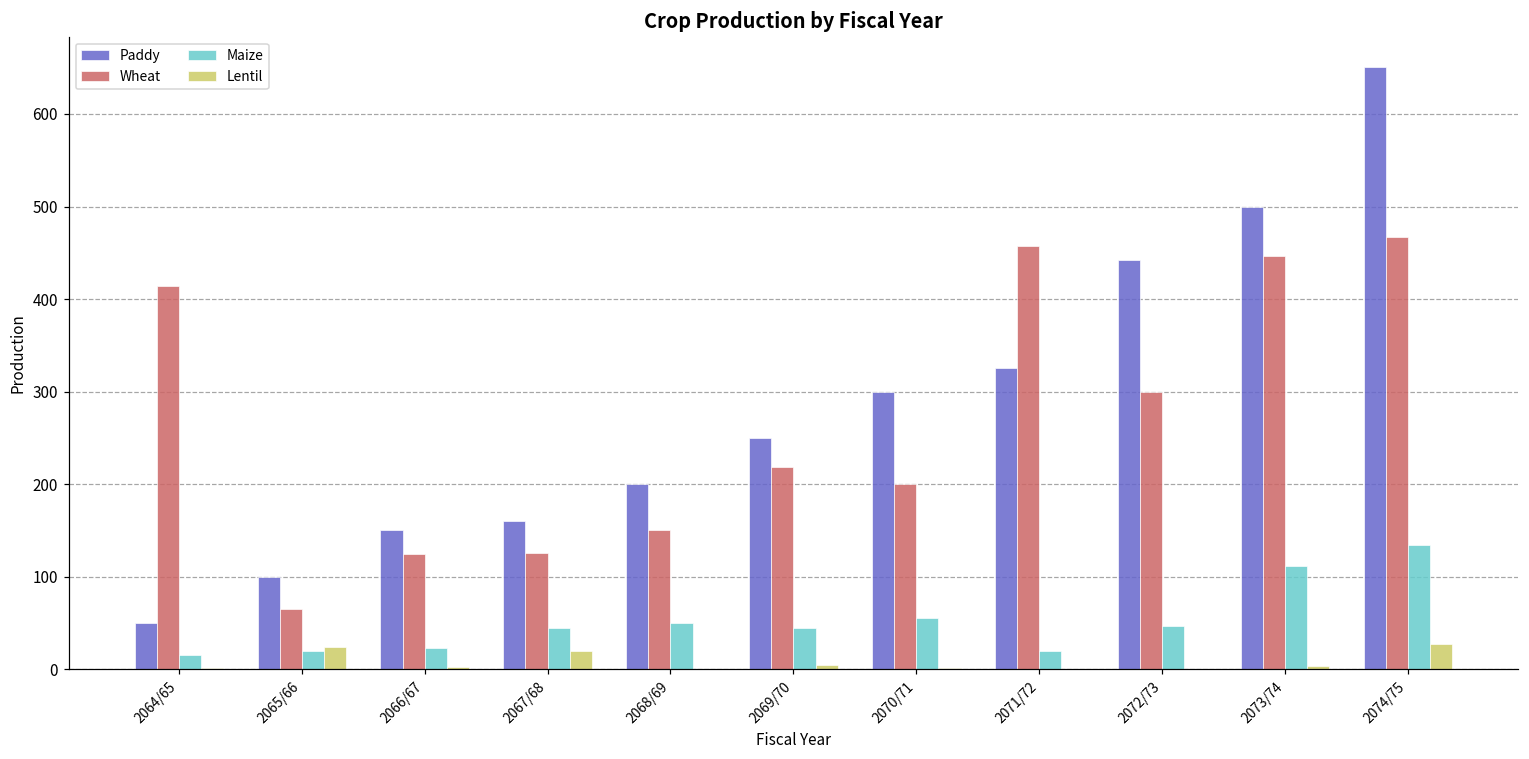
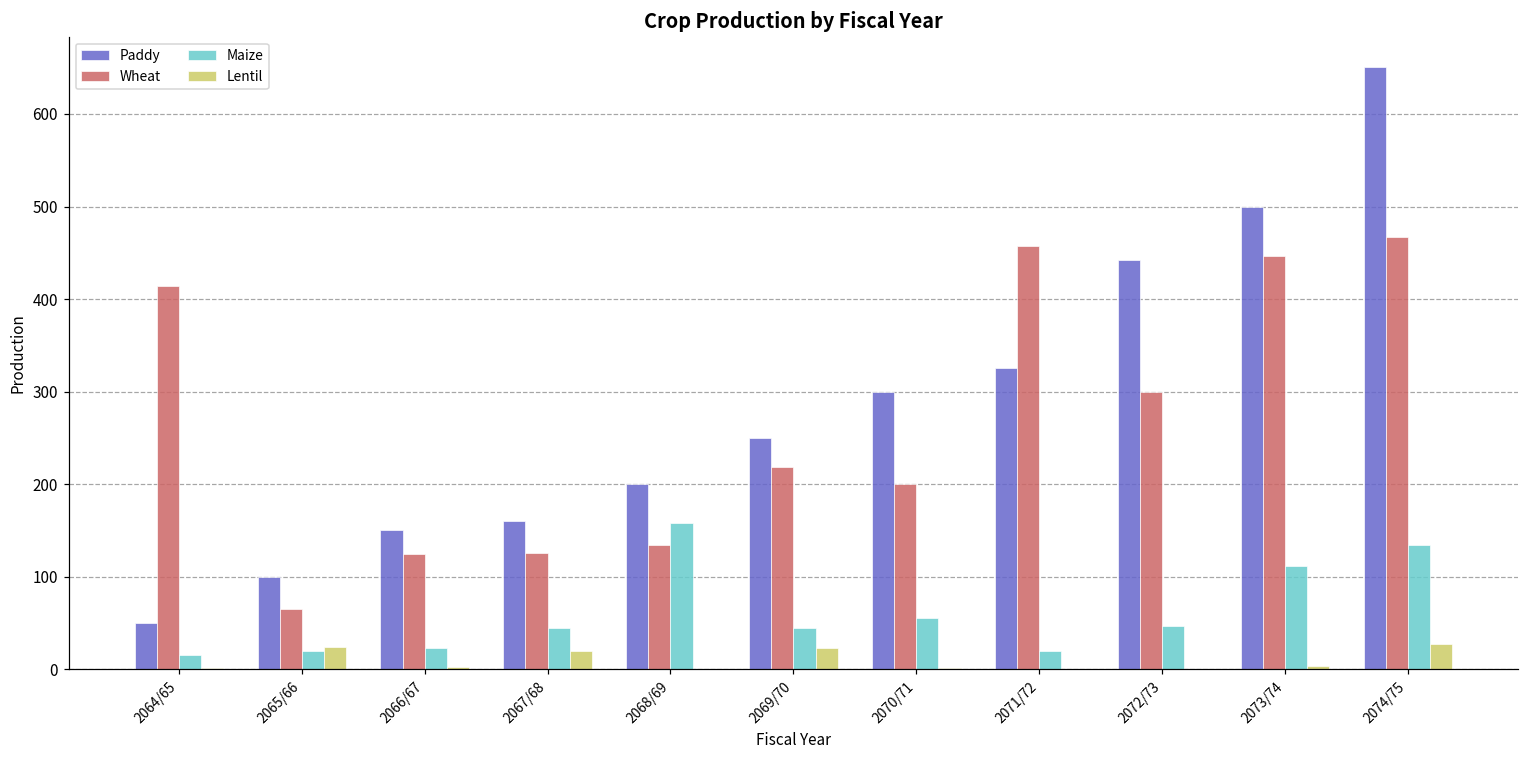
Wheat, 2068/69: 150 -> 130
Maize, 2068/69: 50 -> 160
Lentil, 2069/70: 10 -> 20
